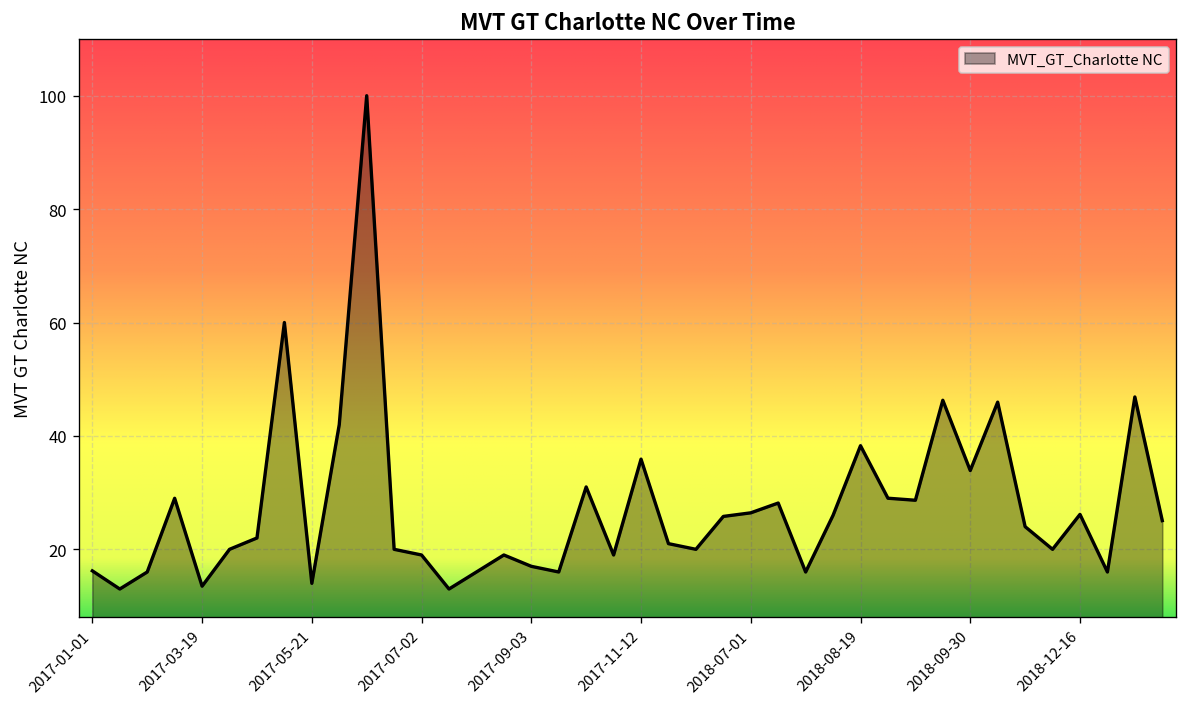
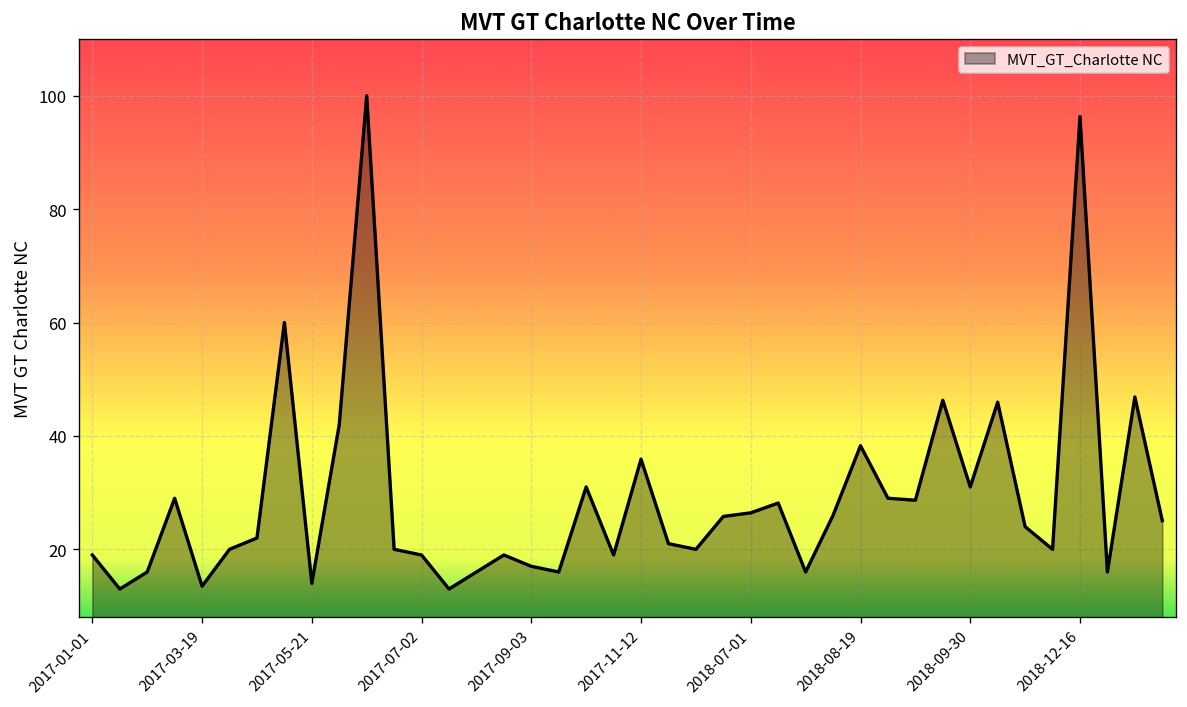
2017-01-01: 16 -> 19
2018-09-30: 34 -> 31
2018-12-16: 26 -> 96
